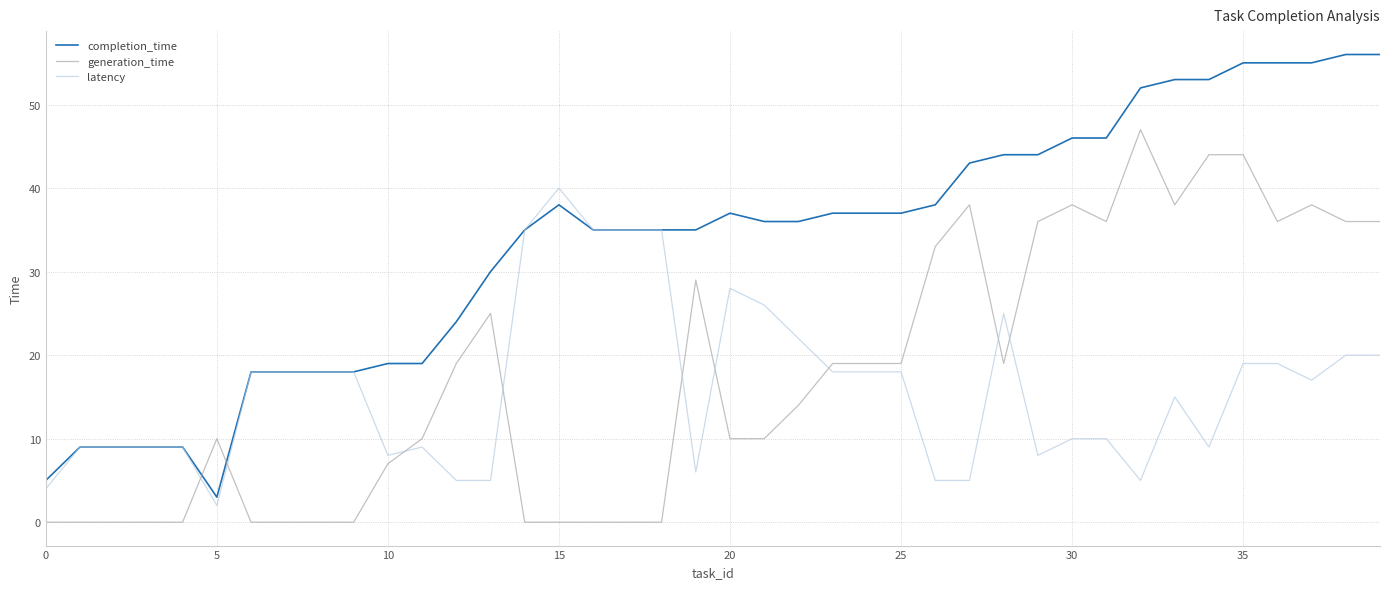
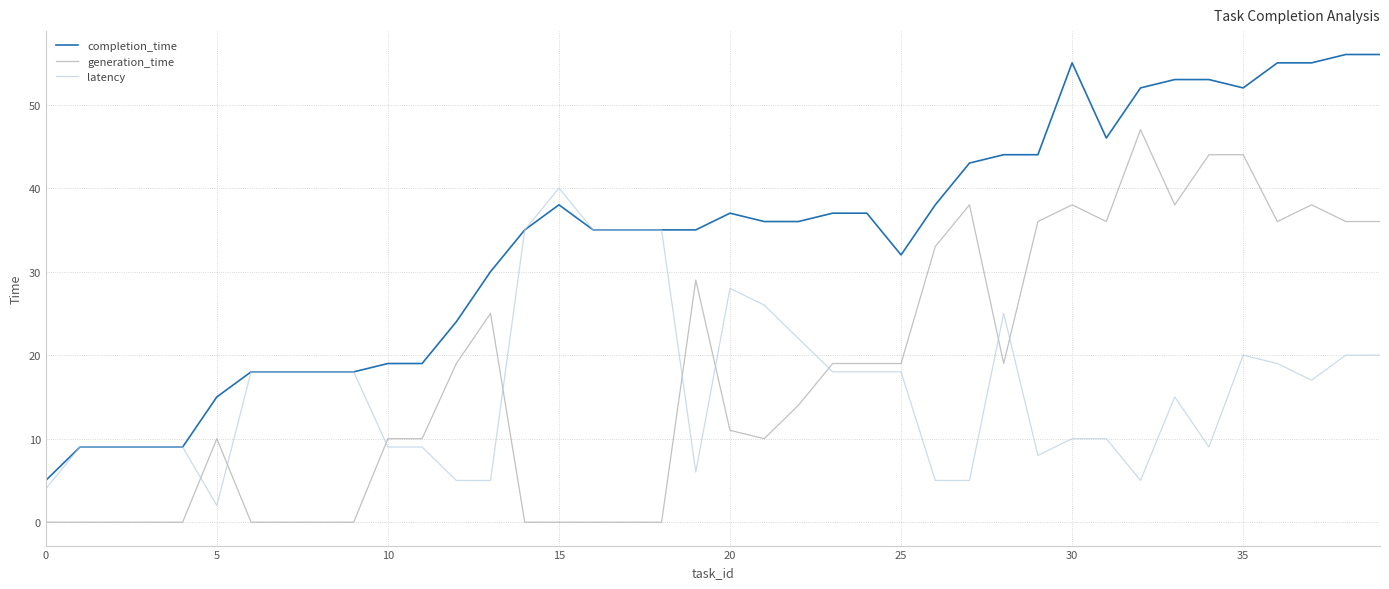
completion_time, 5: 3 -> 15
generation_time, 10: 7 -> 10
latency, 10: 8 -> 9
generation_time, 20: 10 -> 11
completion_time, 25: 37 -> 32
completion_time, 30: 46 -> 55
completion_time, 35: 55 -> 52
latency, 35: 19 -> 20
